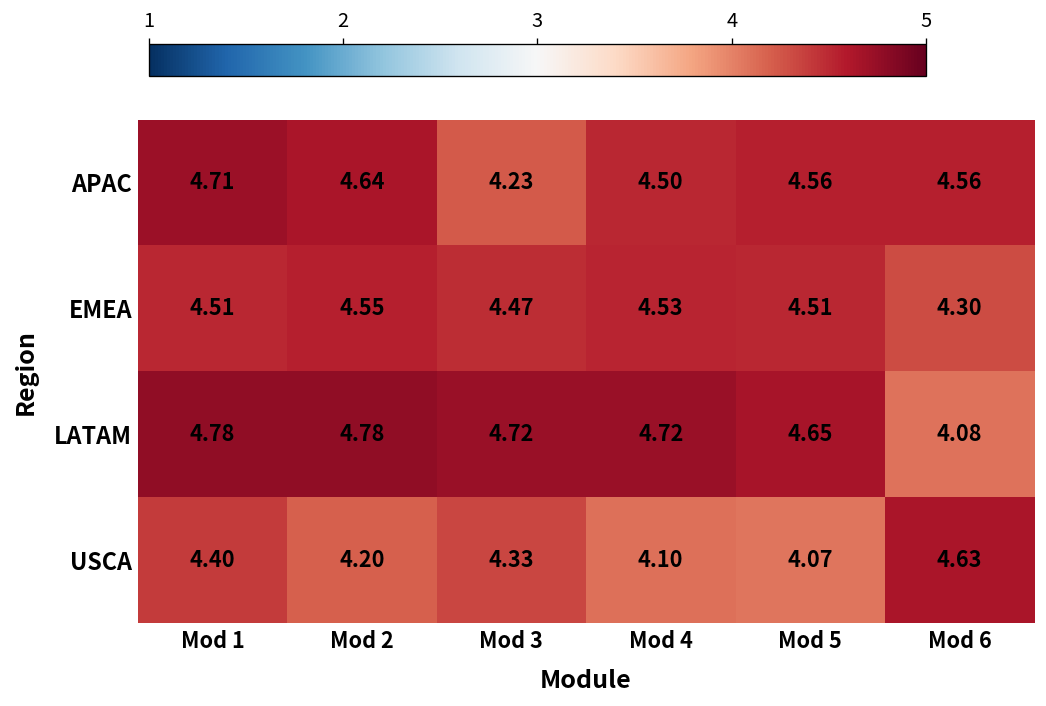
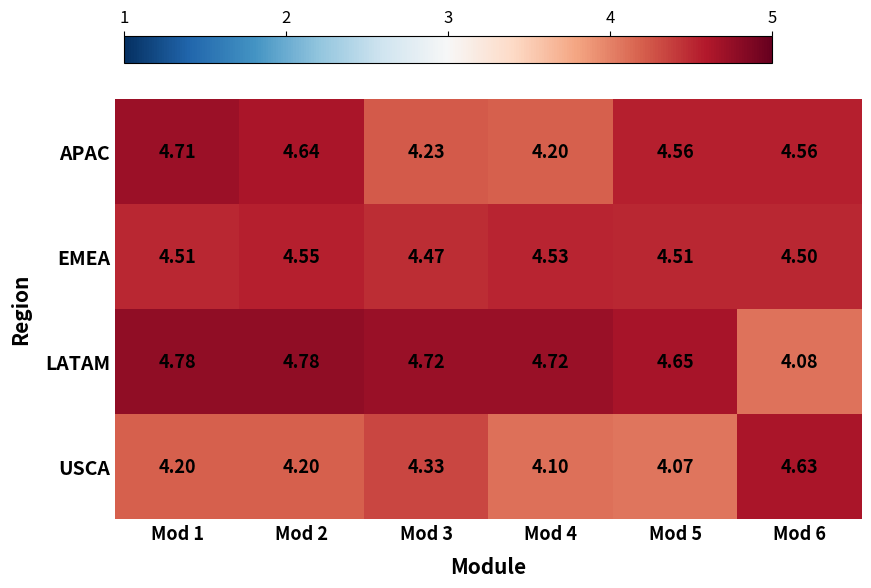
APAC, Mod 4: 4.50 -> 4.20
EMEA, Mod 6: 4.30 -> 4.50
USCA, Mod 1: 4.40 -> 4.20
